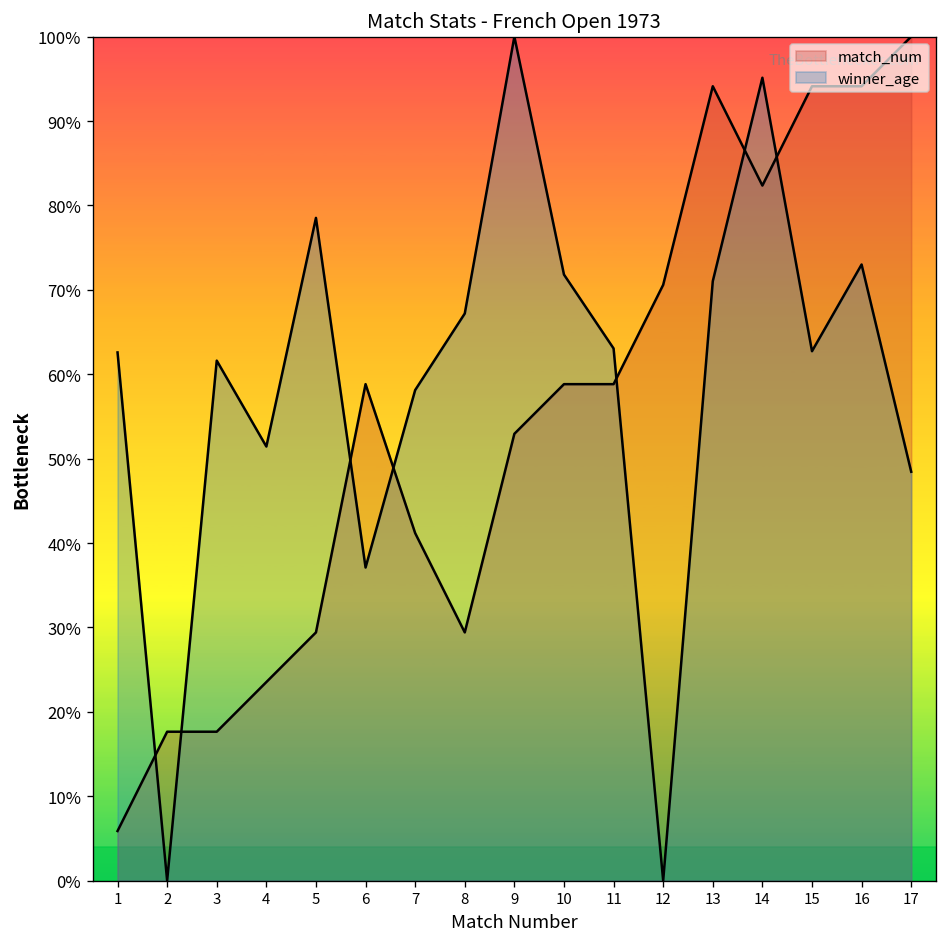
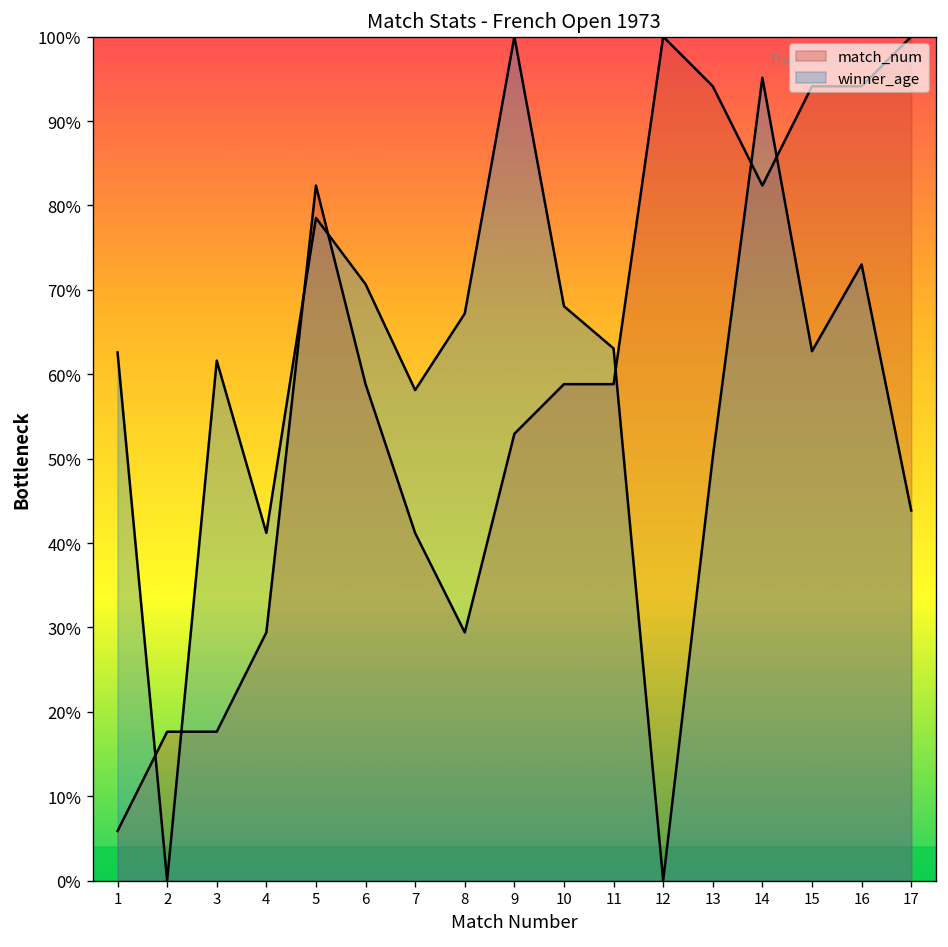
match_num, 4: 24% -> 29%
winner_age, 4: 51% -> 41%
match_num, 5: 29% -> 82%
winner_age, 6: 37% -> 71%
winner_age, 10: 72% -> 68%
match_num, 12: 71% -> 100%
winner_age, 13: 71% -> 50%
winner_age, 17: 48% -> 44%
